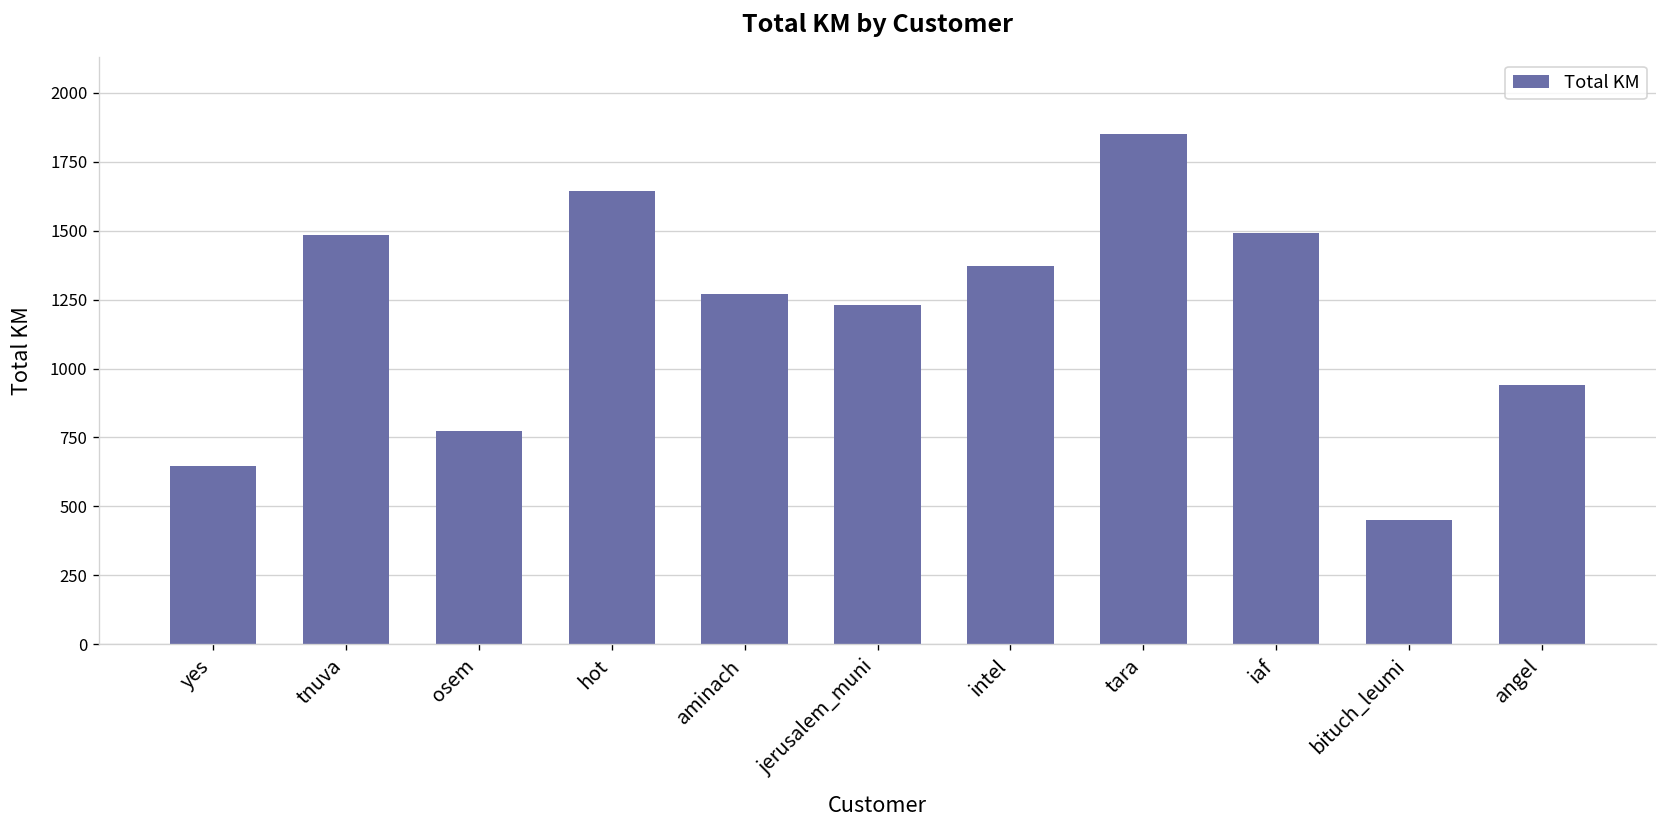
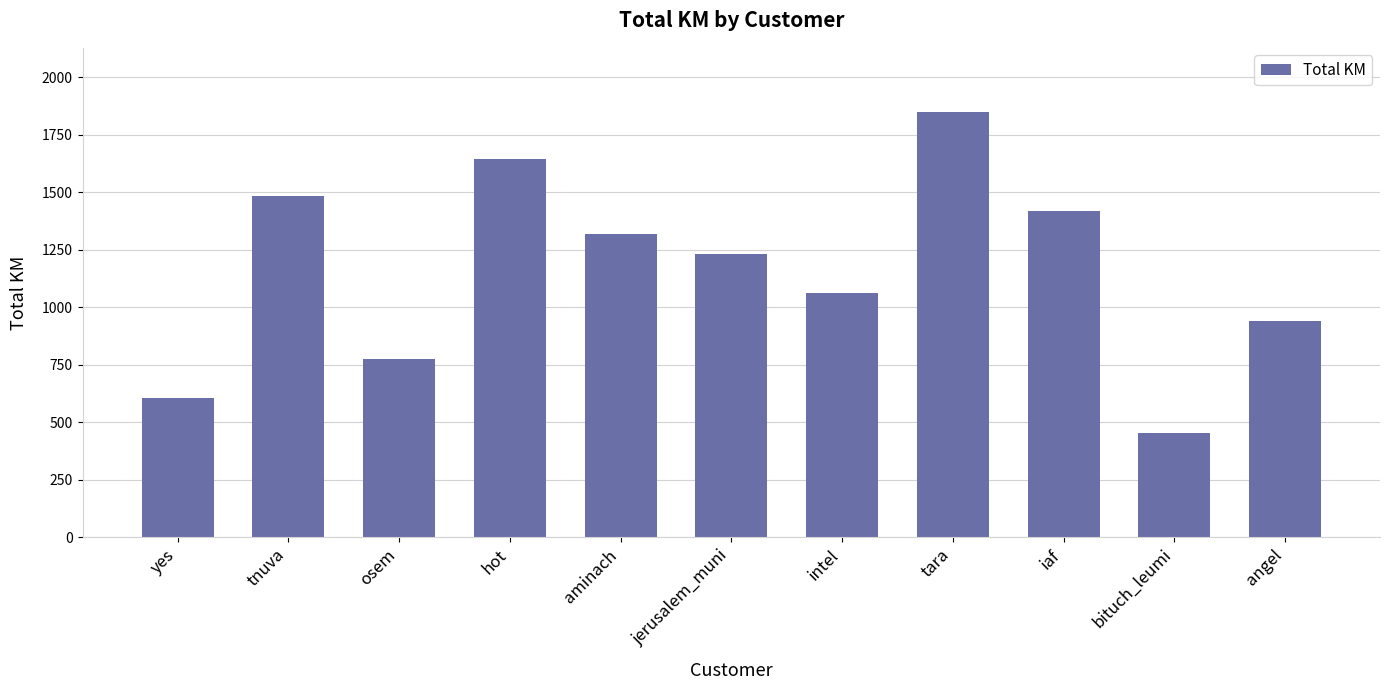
yes: 640 -> 610
aminach: 1270 -> 1320
intel: 1370 -> 1060
iaf: 1490 -> 1420
